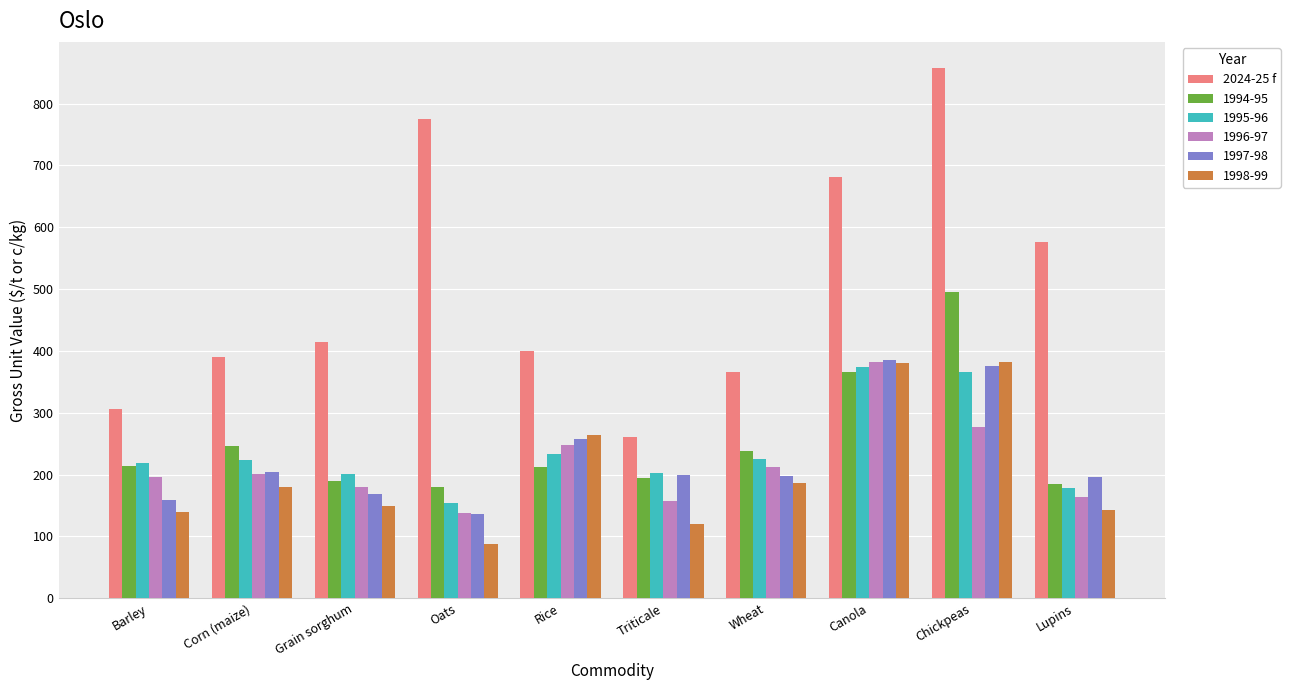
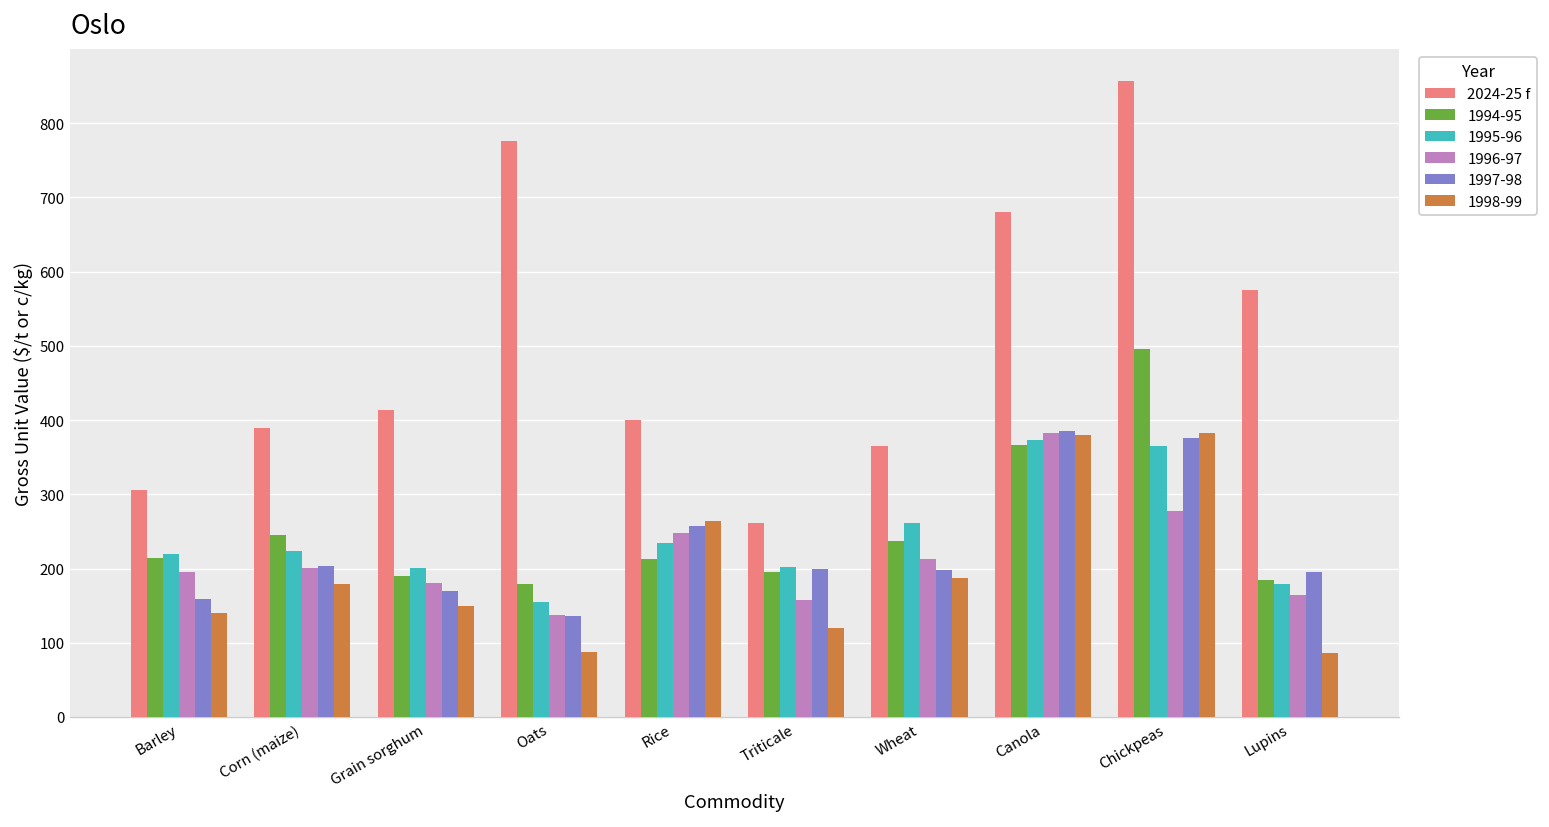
1995-96, Wheat: 230 -> 260
1998-99, Lupins: 140 -> 90
